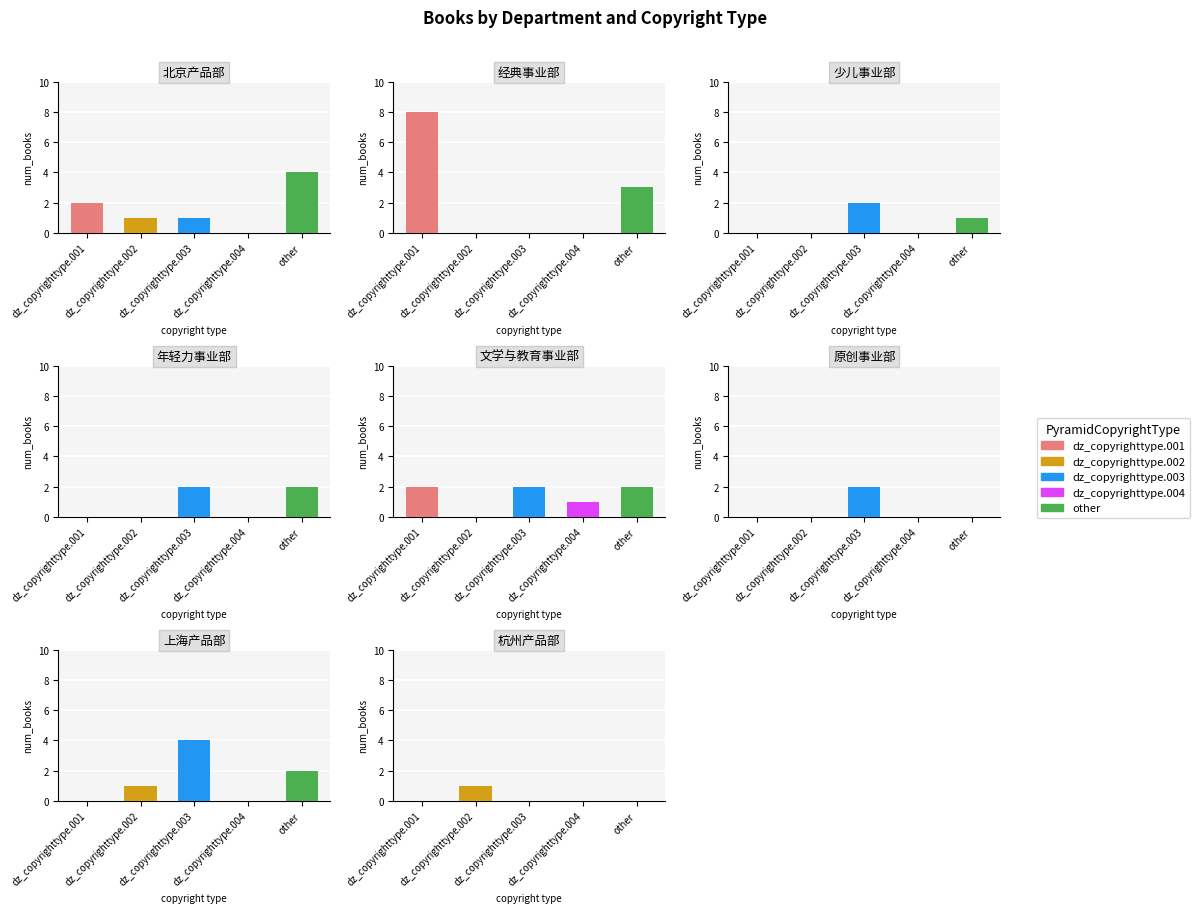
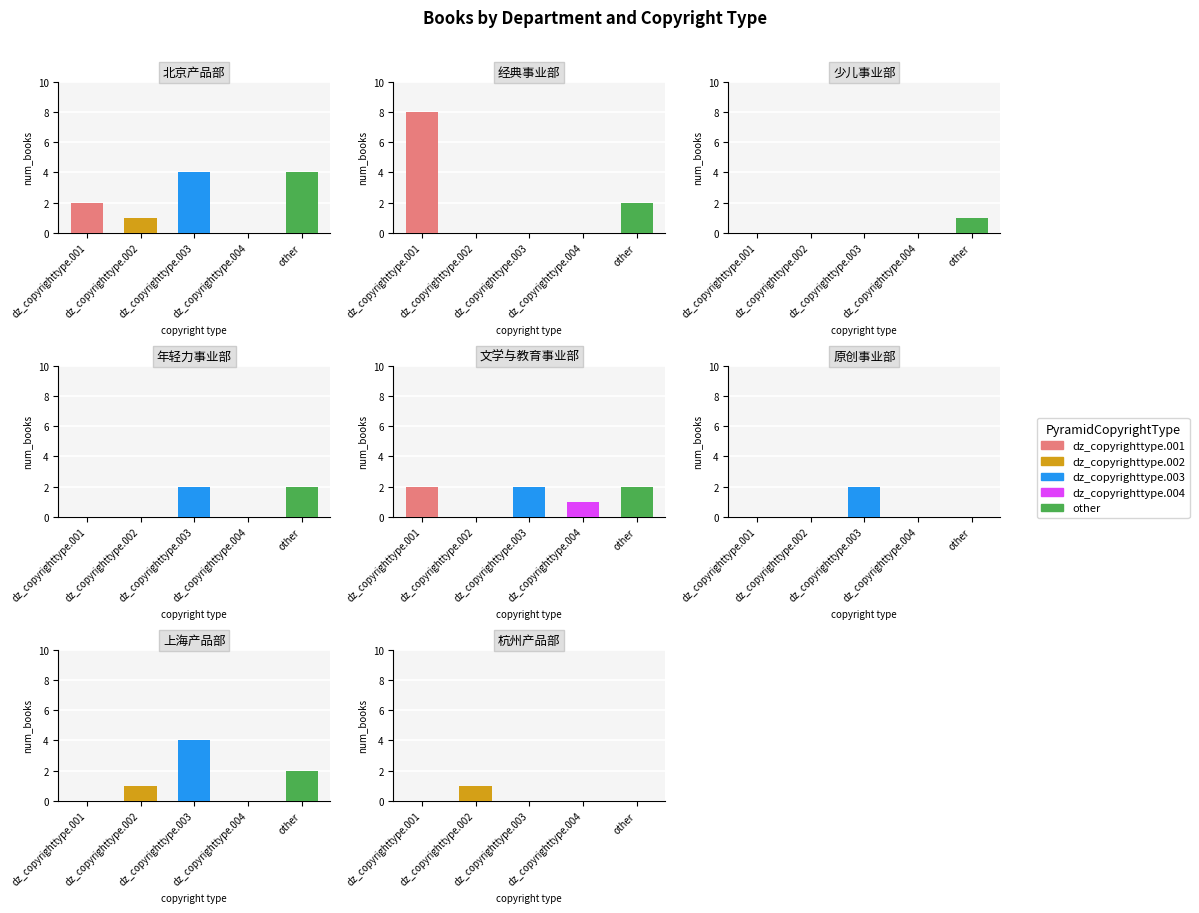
北京产品部, dz_copyrighttype.003, dz_copyrighttype.003: 1 -> 4
经典事业部, other, other: 3 -> 2
少儿事业部, dz_copyrighttype.003, dz_copyrighttype.003: 2 -> 0
